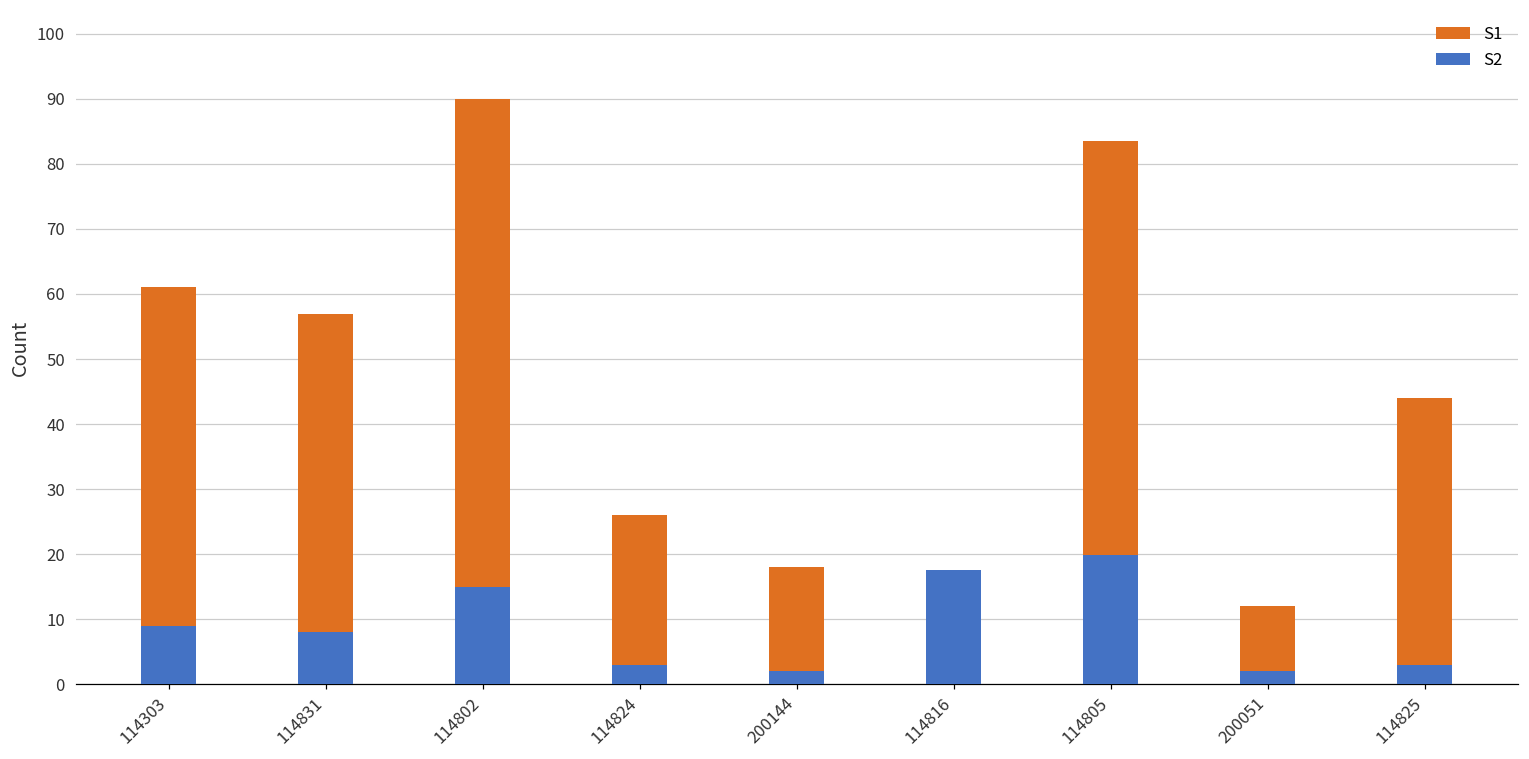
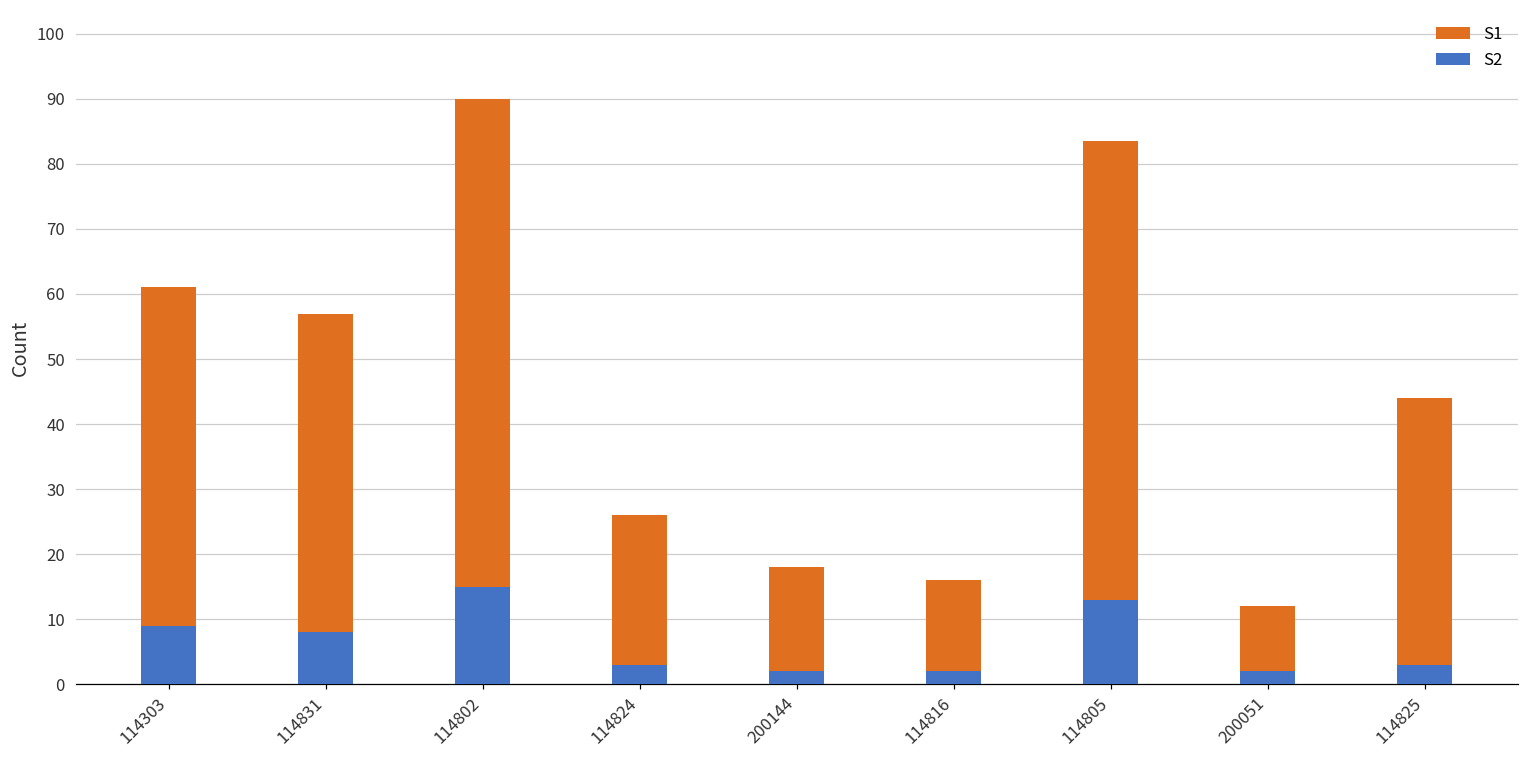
S2, 114816: 18 -> 2
S2, 114805: 20 -> 13
